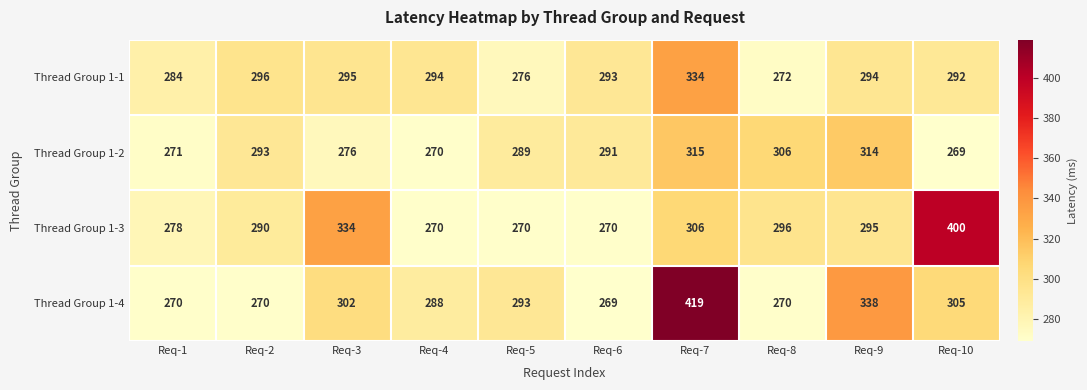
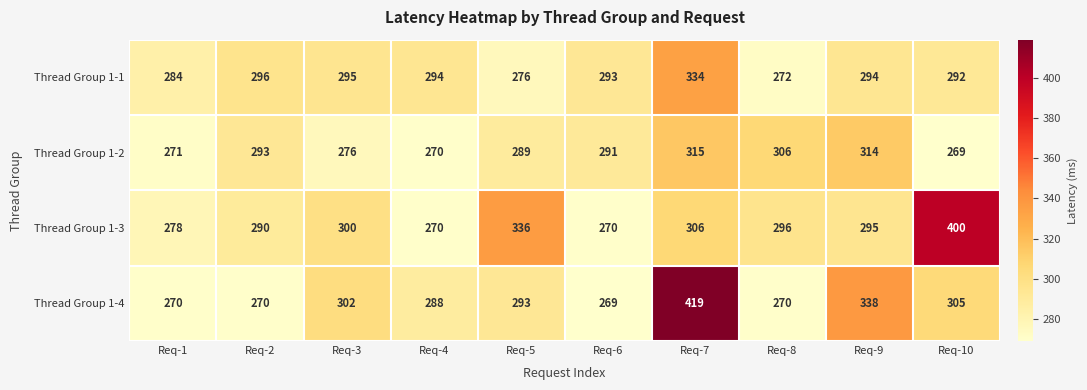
Thread Group 1-3, Req-3: 334 -> 300
Thread Group 1-3, Req-5: 270 -> 336
